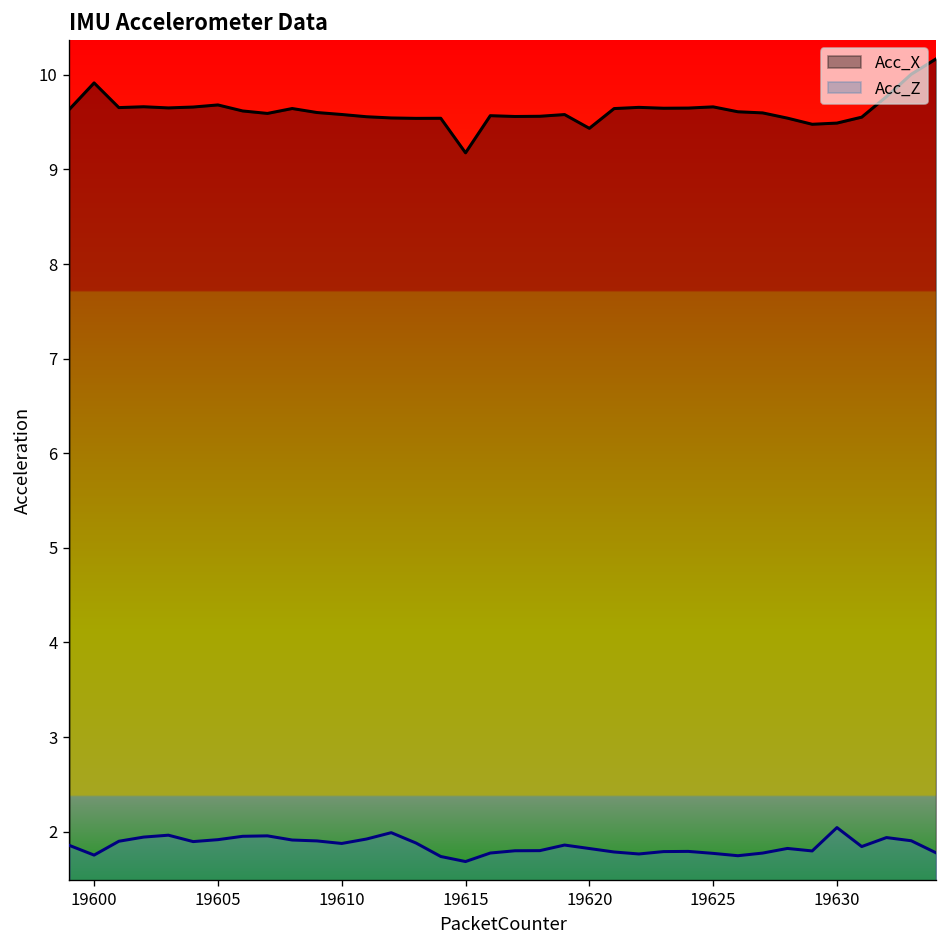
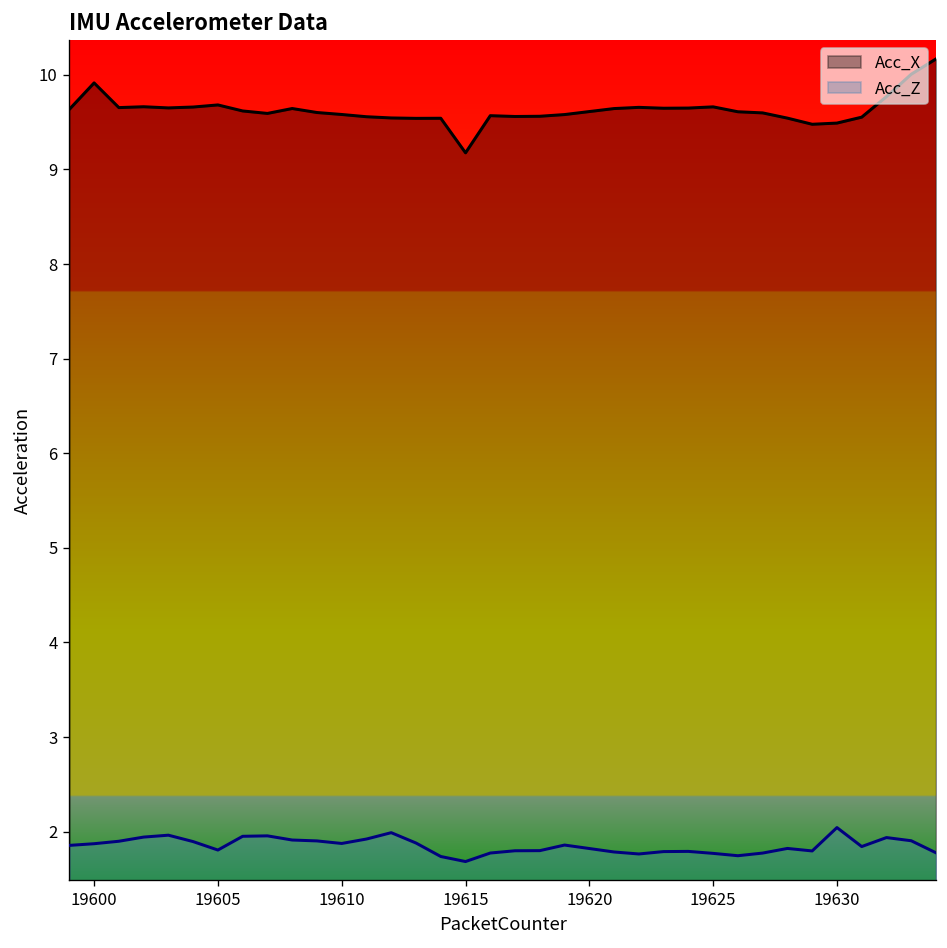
Acc_Z, 19600: 1.8 -> 1.9
Acc_Z, 19605: 1.9 -> 1.8
Acc_X, 19620: 9.4 -> 9.6
